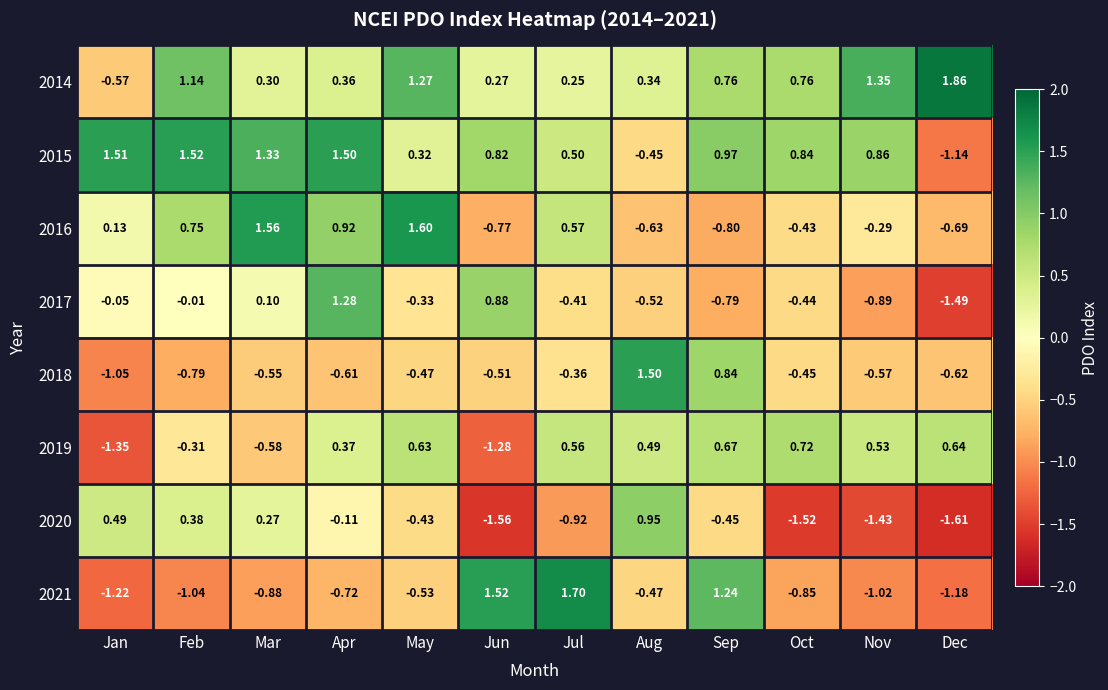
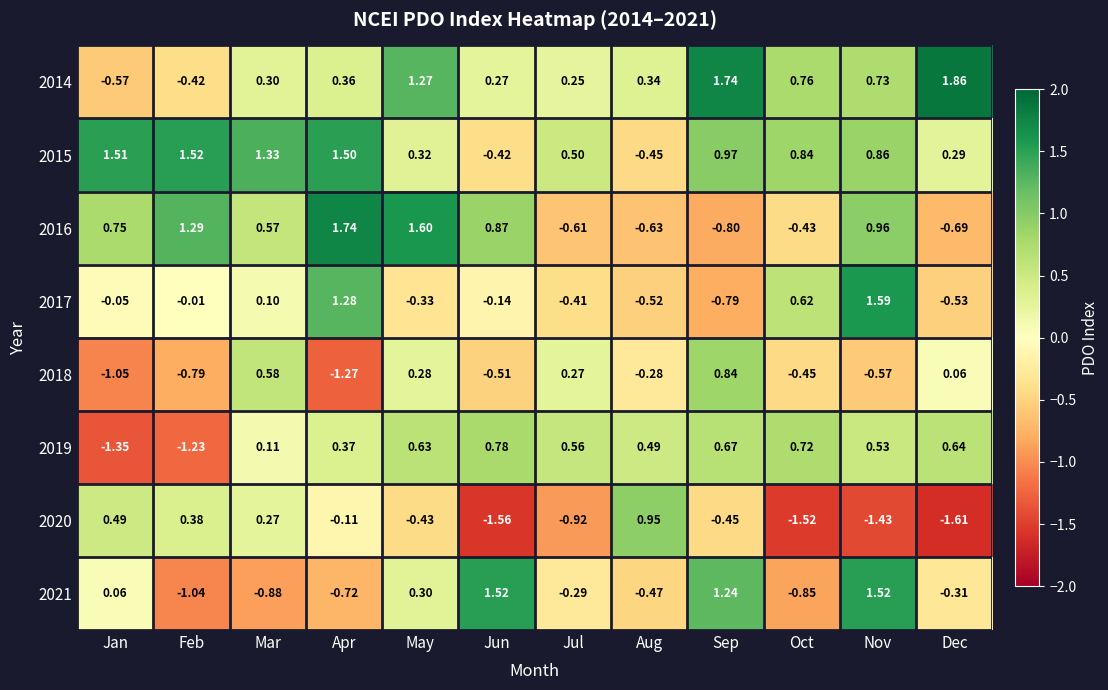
2014, Feb: 1.14 -> -0.42
2014, Sep: 0.76 -> 1.74
2014, Nov: 1.35 -> 0.73
2015, Jun: 0.82 -> -0.42
2015, Dec: -1.14 -> 0.29
2016, Jan: 0.13 -> 0.75
2016, Feb: 0.75 -> 1.29
2016, Mar: 1.56 -> 0.57
2016, Apr: 0.92 -> 1.74
2016, Jun: -0.77 -> 0.87
2016, Jul: 0.57 -> -0.61
2016, Nov: -0.29 -> 0.96
2017, Jun: 0.88 -> -0.14
2017, Oct: -0.44 -> 0.62
2017, Nov: -0.89 -> 1.59
2017, Dec: -1.49 -> -0.53
2018, Mar: -0.55 -> 0.58
2018, Apr: -0.61 -> -1.27
2018, May: -0.47 -> 0.28
2018, Jul: -0.36 -> 0.27
2018, Aug: 1.50 -> -0.28
2018, Dec: -0.62 -> 0.06
2019, Feb: -0.31 -> -1.23
2019, Mar: -0.58 -> 0.11
2019, Jun: -1.28 -> 0.78
2021, Jan: -1.22 -> 0.06
2021, May: -0.53 -> 0.30
2021, Jul: 1.70 -> -0.29
2021, Nov: -1.02 -> 1.52
2021, Dec: -1.18 -> -0.31
